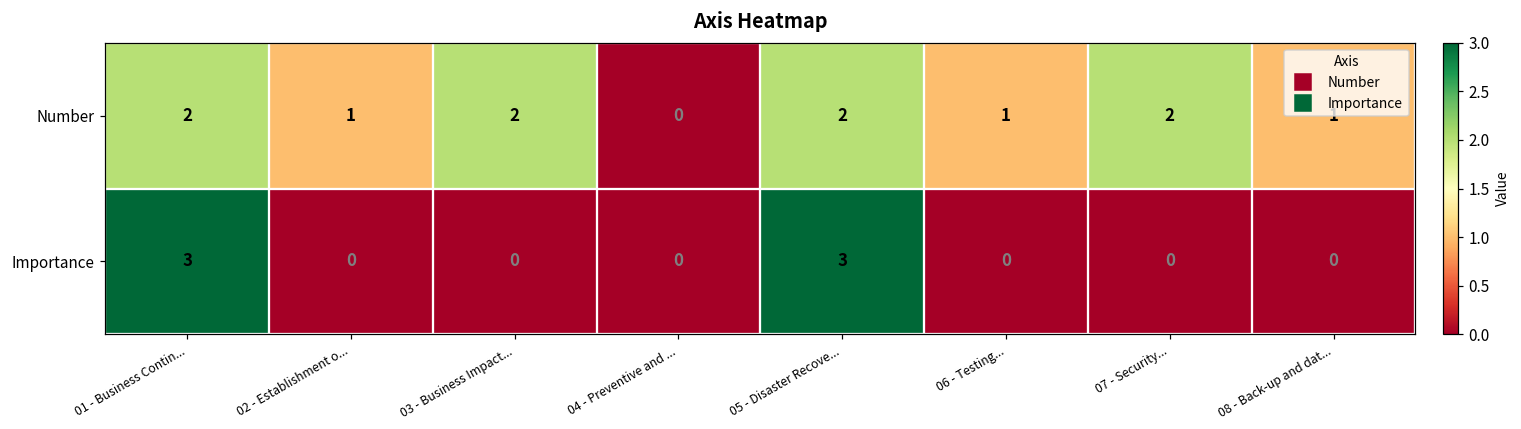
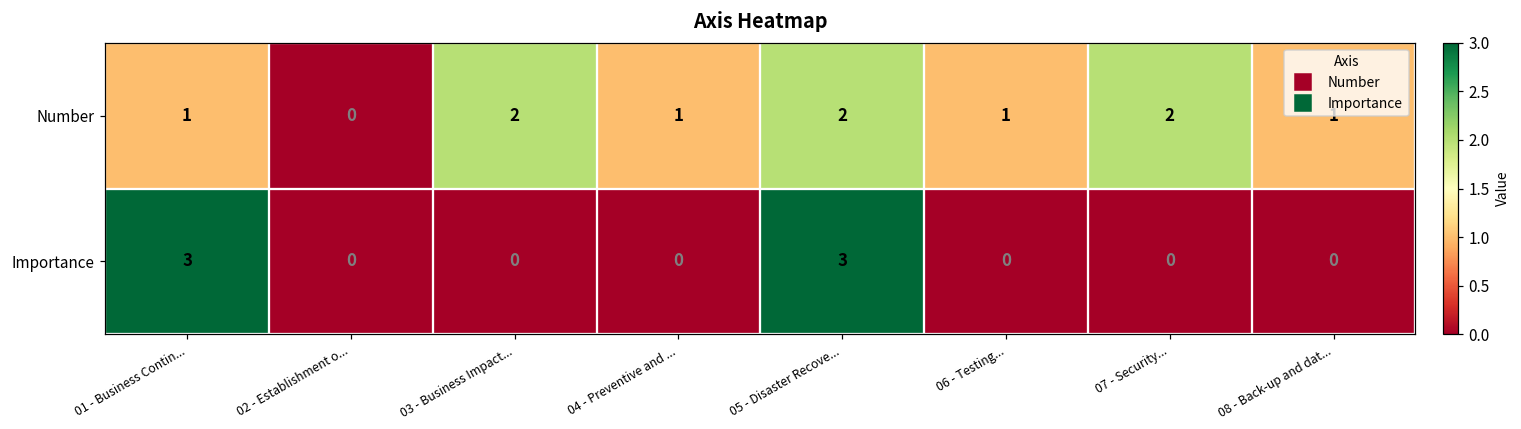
Number, 01 - Business Contin...: 2 -> 1
Number, 02 - Establishment o...: 1 -> 0
Number, 04 - Preventive and ...: 0 -> 1
